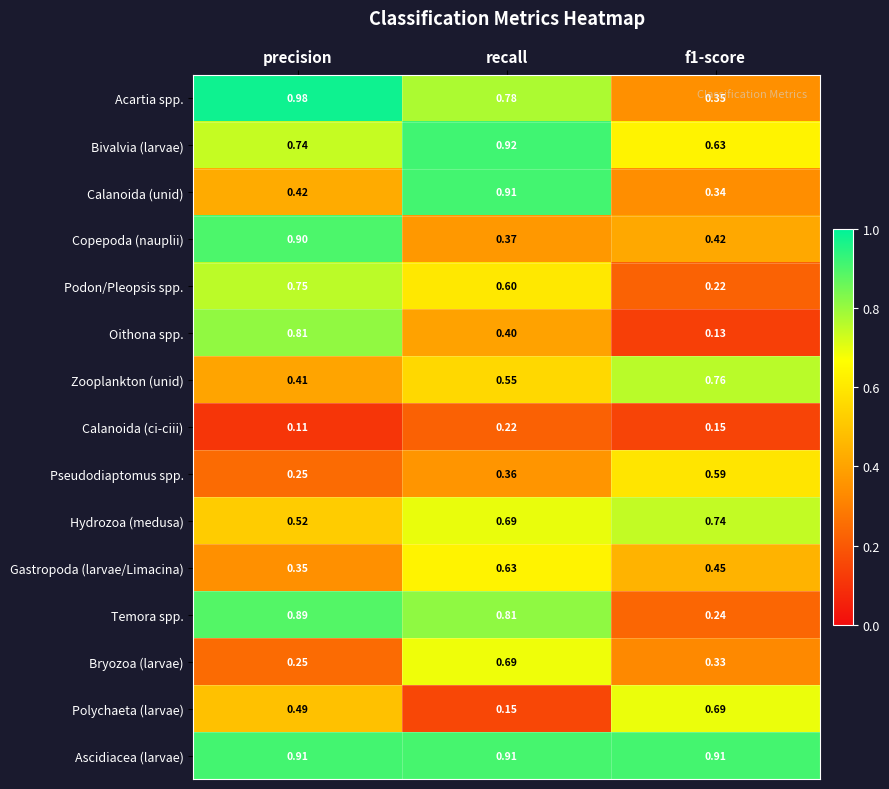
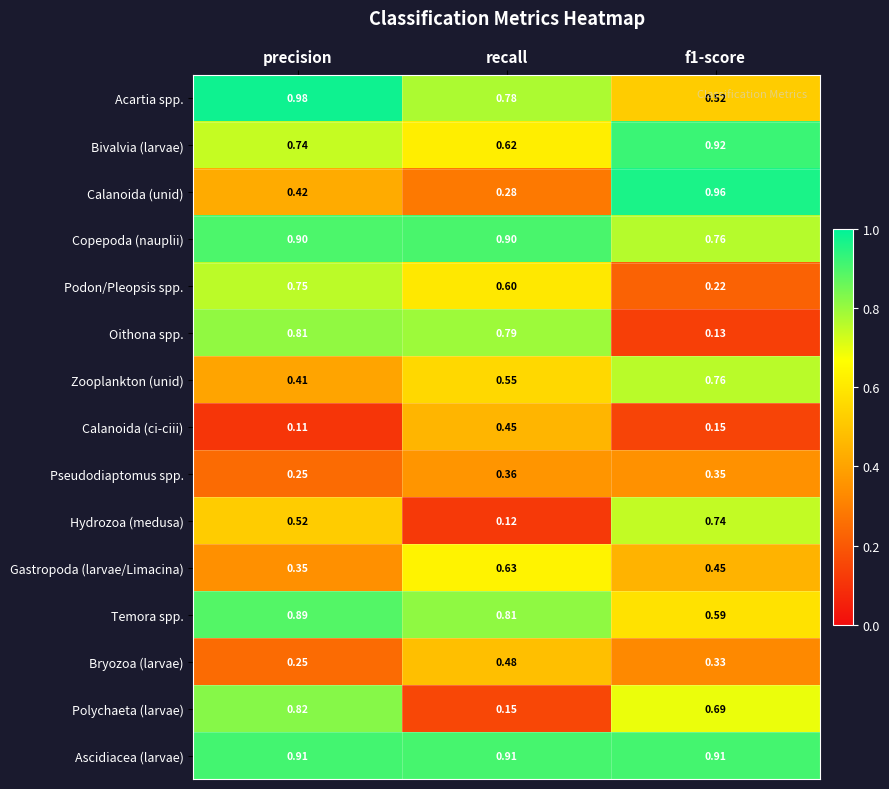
Acartia spp., f1-score: 0.35 -> 0.52
Bivalvia (larvae), recall: 0.92 -> 0.62
Bivalvia (larvae), f1-score: 0.63 -> 0.92
Calanoida (unid), recall: 0.91 -> 0.28
Calanoida (unid), f1-score: 0.34 -> 0.96
Copepoda (nauplii), recall: 0.37 -> 0.90
Copepoda (nauplii), f1-score: 0.42 -> 0.76
Oithona spp., recall: 0.40 -> 0.79
Calanoida (ci-ciii), recall: 0.22 -> 0.45
Pseudodiaptomus spp., f1-score: 0.59 -> 0.35
Hydrozoa (medusa), recall: 0.69 -> 0.12
Temora spp., f1-score: 0.24 -> 0.59
Bryozoa (larvae), recall: 0.69 -> 0.48
Polychaeta (larvae), precision: 0.49 -> 0.82
